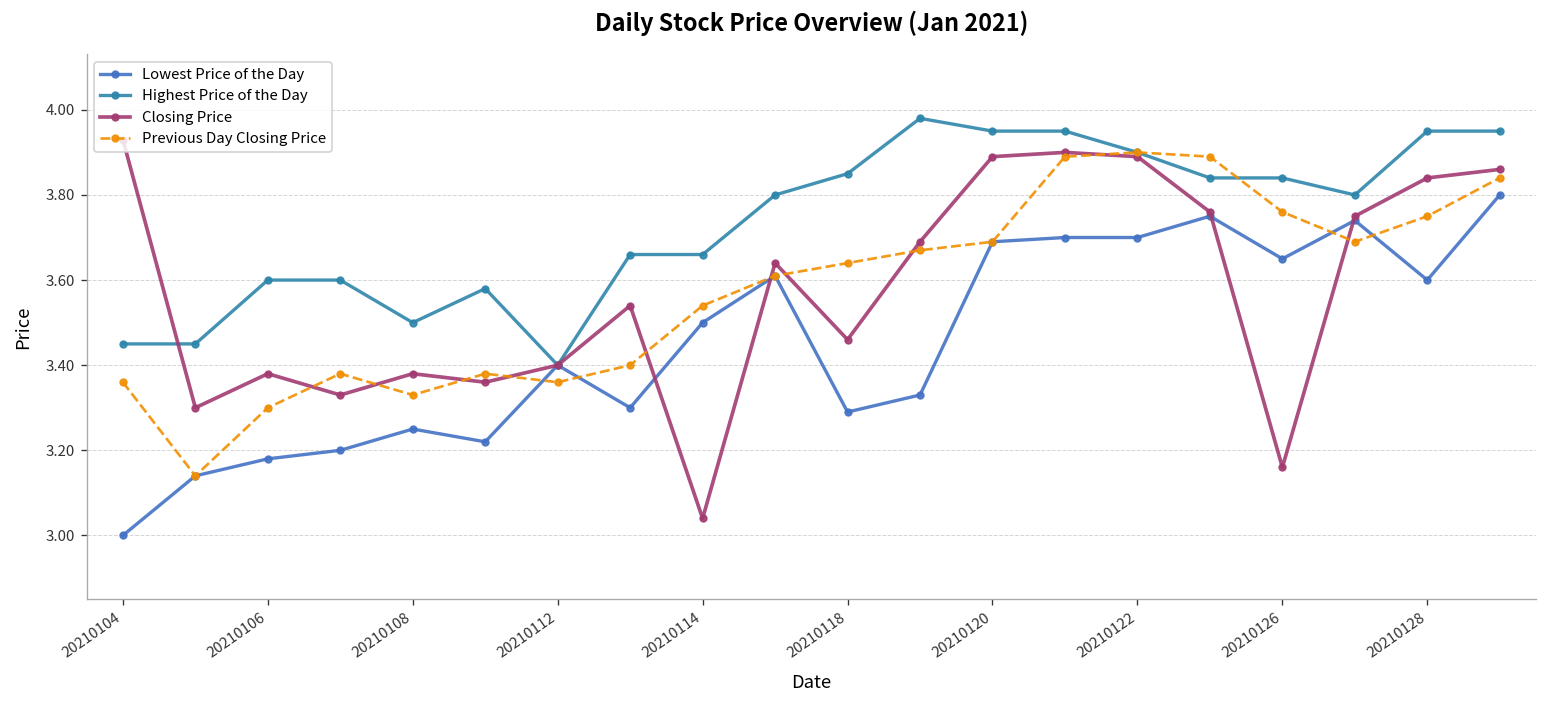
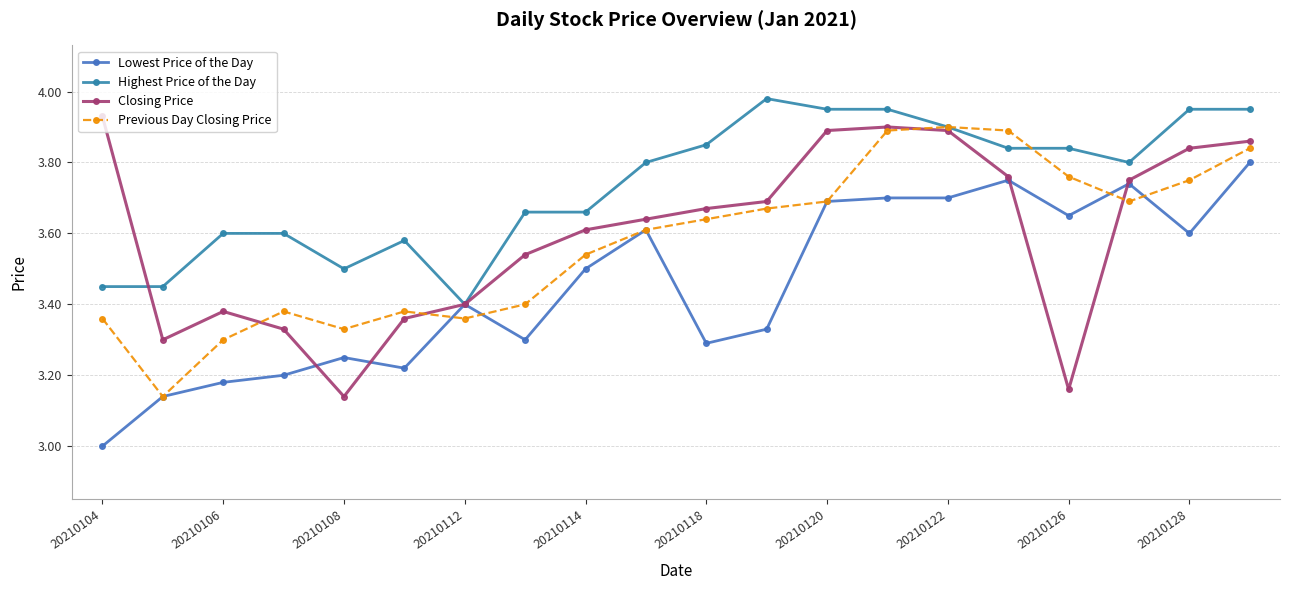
Closing Price, 20210108: 3.38 -> 3.14
Closing Price, 20210114: 3.04 -> 3.61
Closing Price, 20210118: 3.46 -> 3.67
